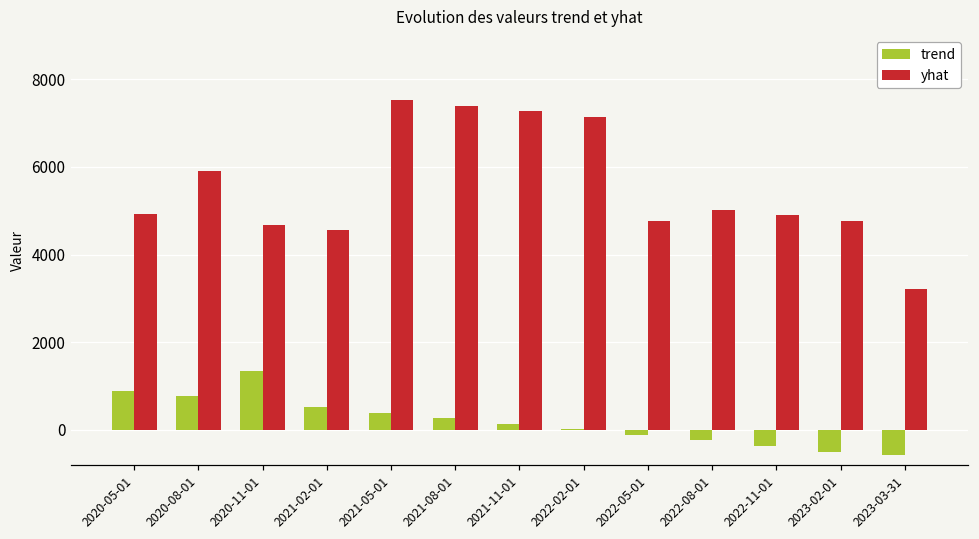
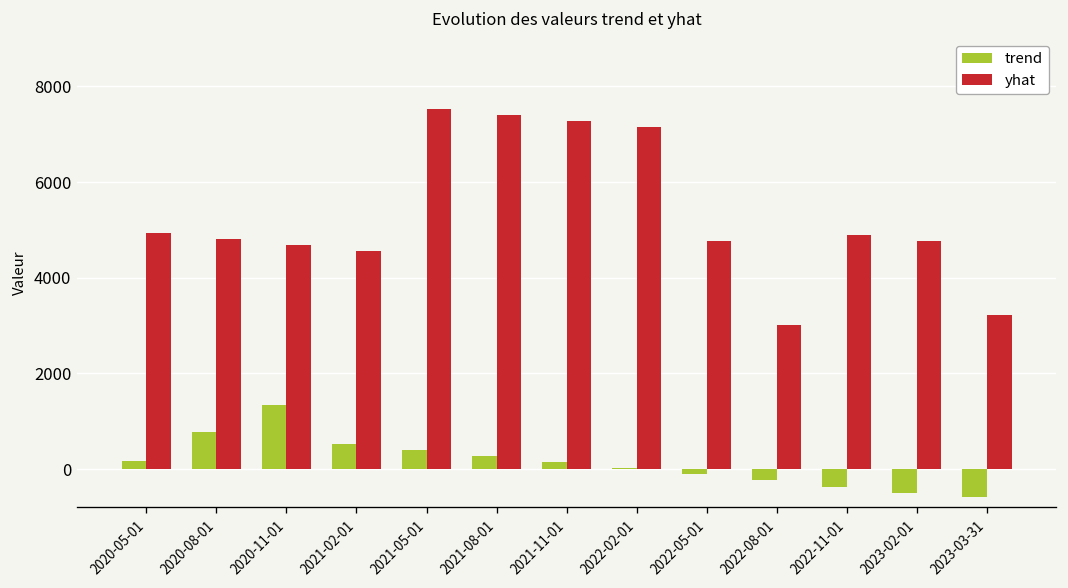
trend, 2020-05-01: 900 -> 200
yhat, 2020-08-01: 5900 -> 4800
yhat, 2022-08-01: 5000 -> 3000
